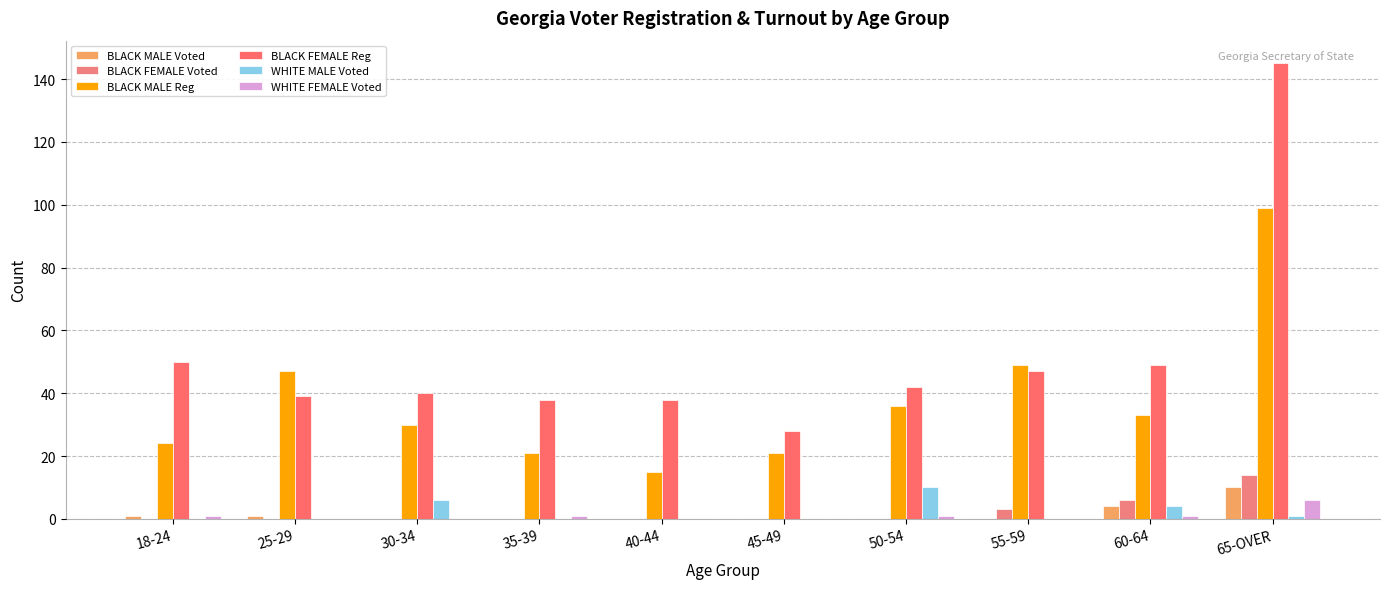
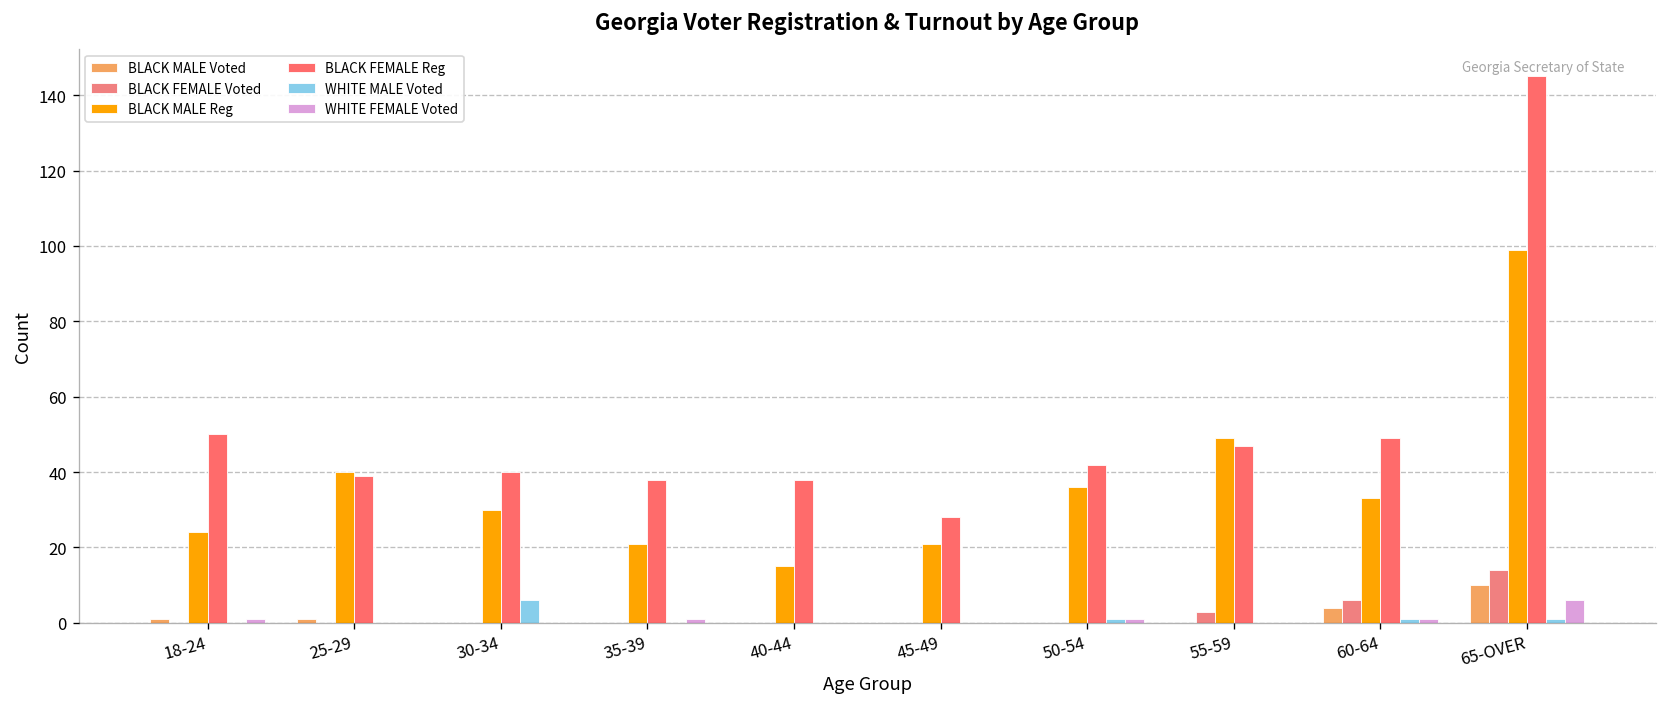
BLACK MALE Reg, 25-29: 47 -> 40
WHITE MALE Voted, 50-54: 10 -> 1
WHITE MALE Voted, 60-64: 4 -> 1
